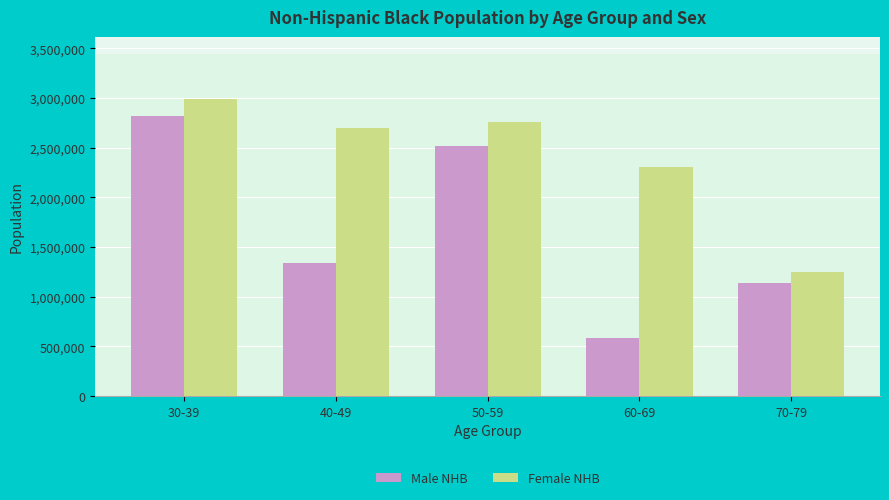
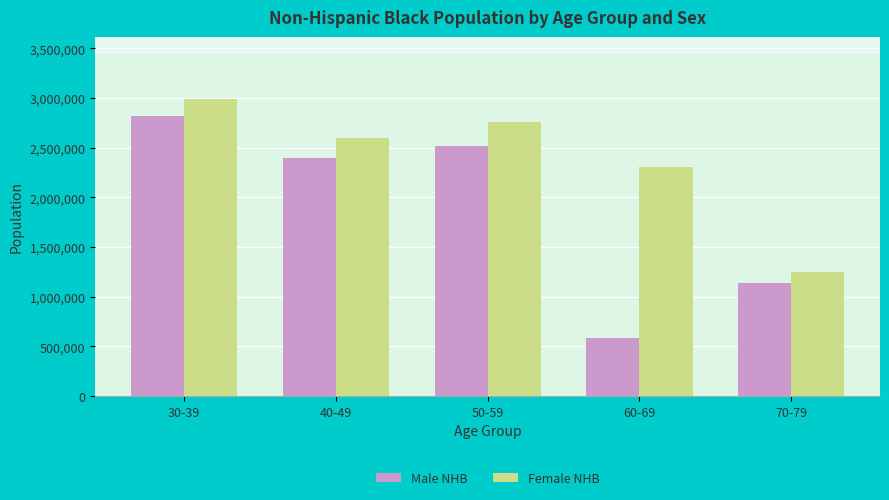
Male NHB, 40-49: 1,300,000 -> 2,400,000
Female NHB, 40-49: 2,700,000 -> 2,600,000
